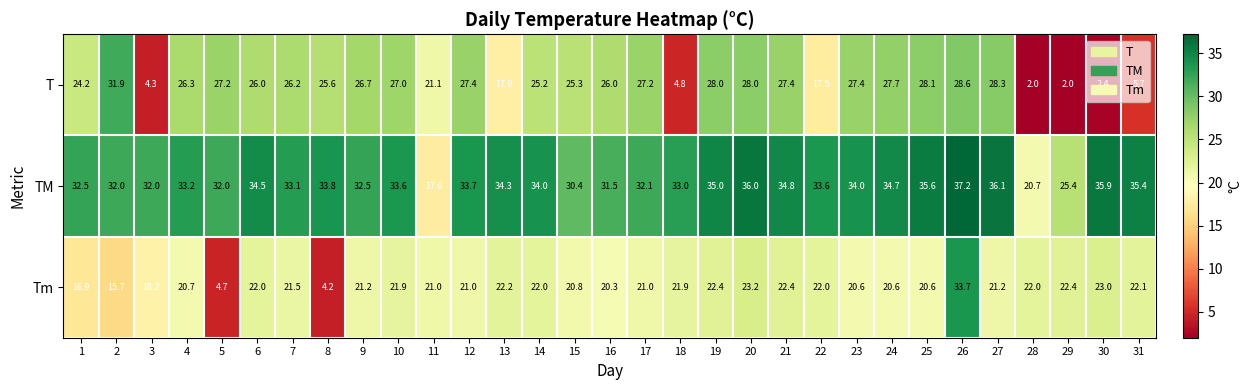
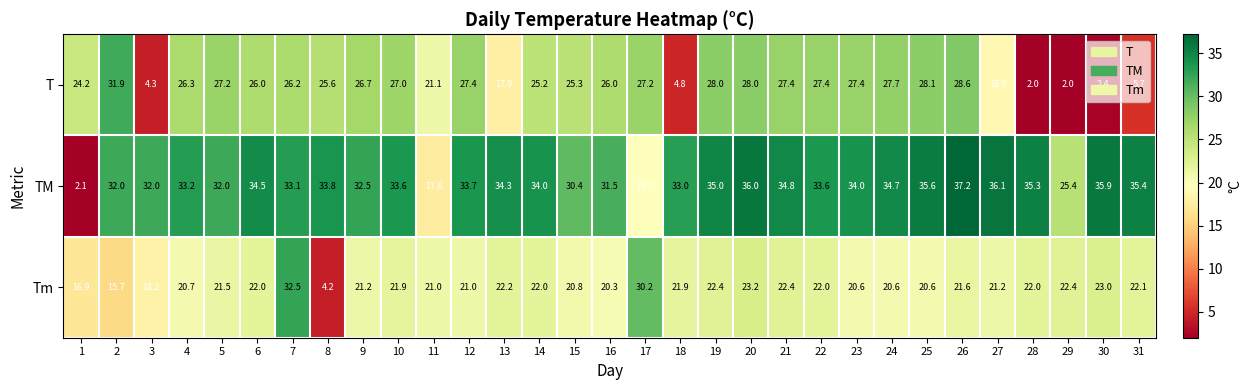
T, 22: 17.5 -> 27.4
T, 27: 28.3 -> 18.9
TM, 1: 32.5 -> 2.1
TM, 17: 32.1 -> 19.7
TM, 28: 20.7 -> 35.3
Tm, 5: 4.7 -> 21.5
Tm, 7: 21.5 -> 32.5
Tm, 17: 21.0 -> 30.2
Tm, 26: 33.7 -> 21.6
